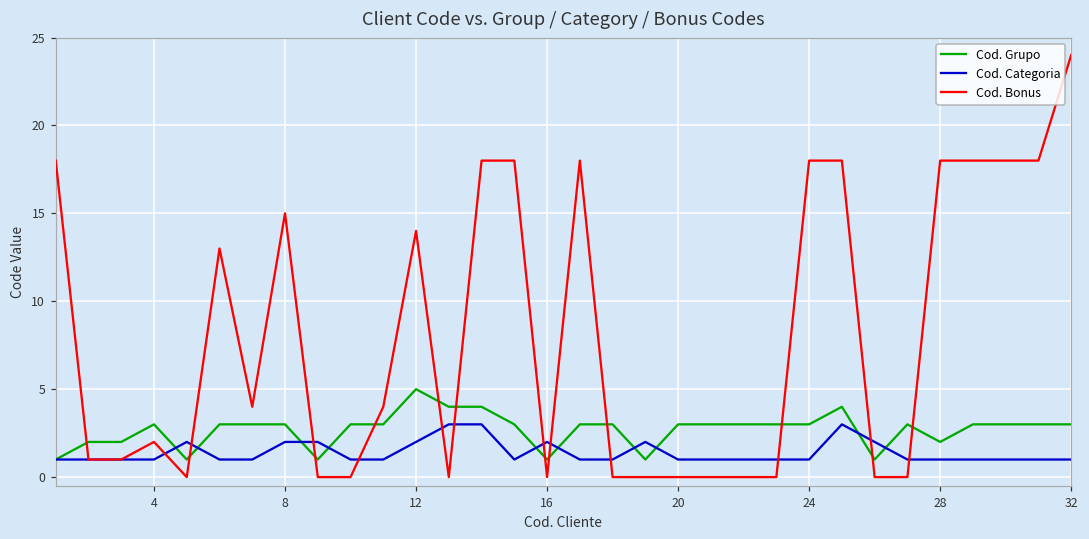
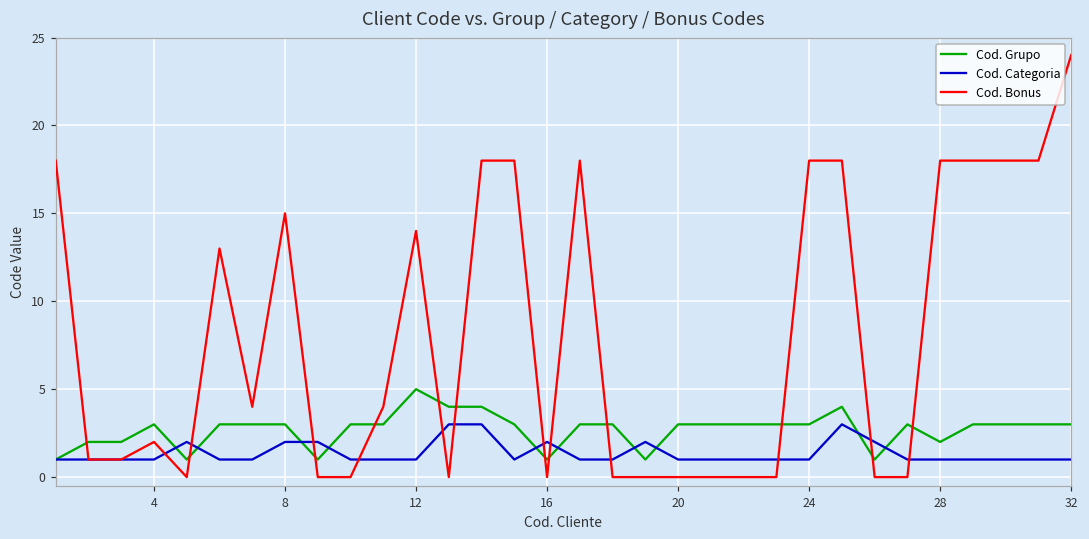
Cod. Categoria, 12: 2 -> 1
